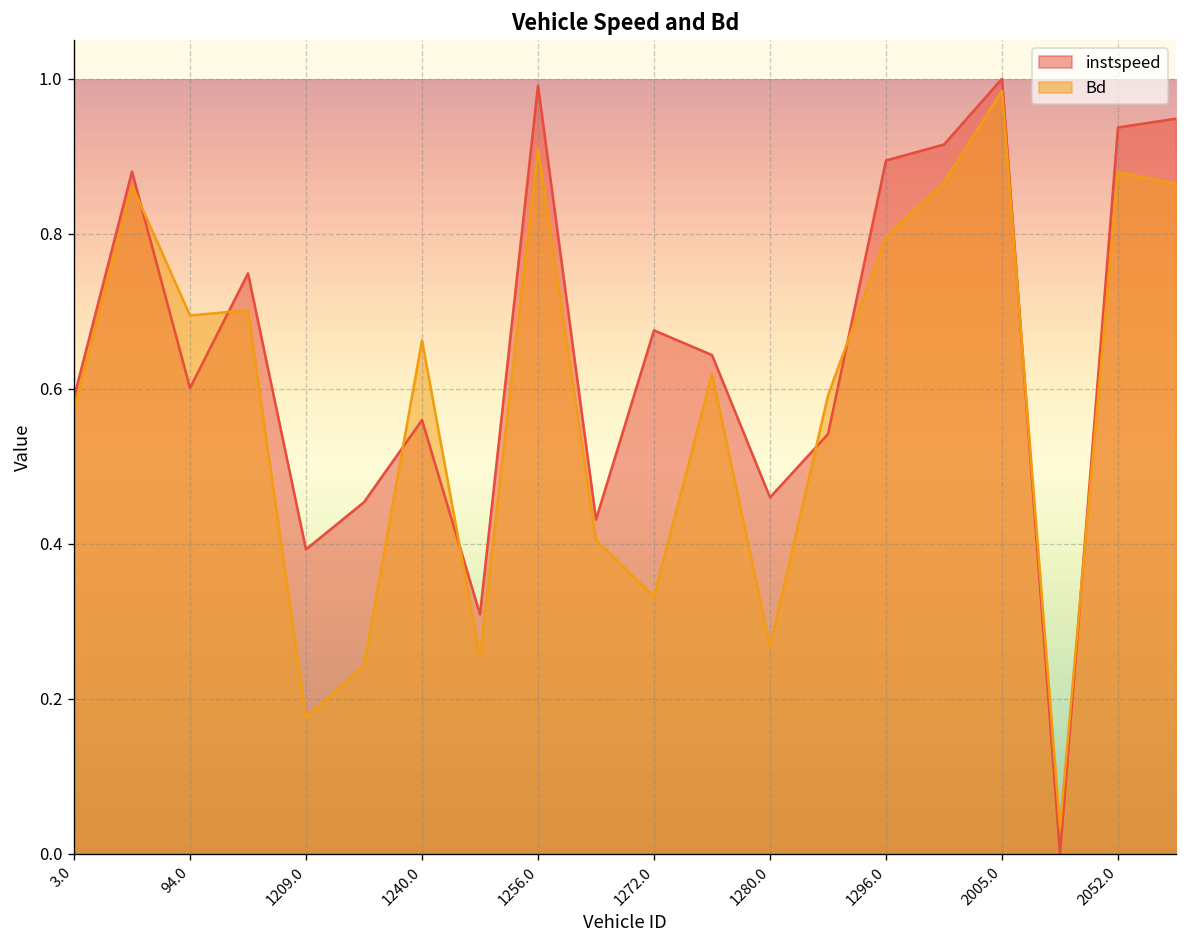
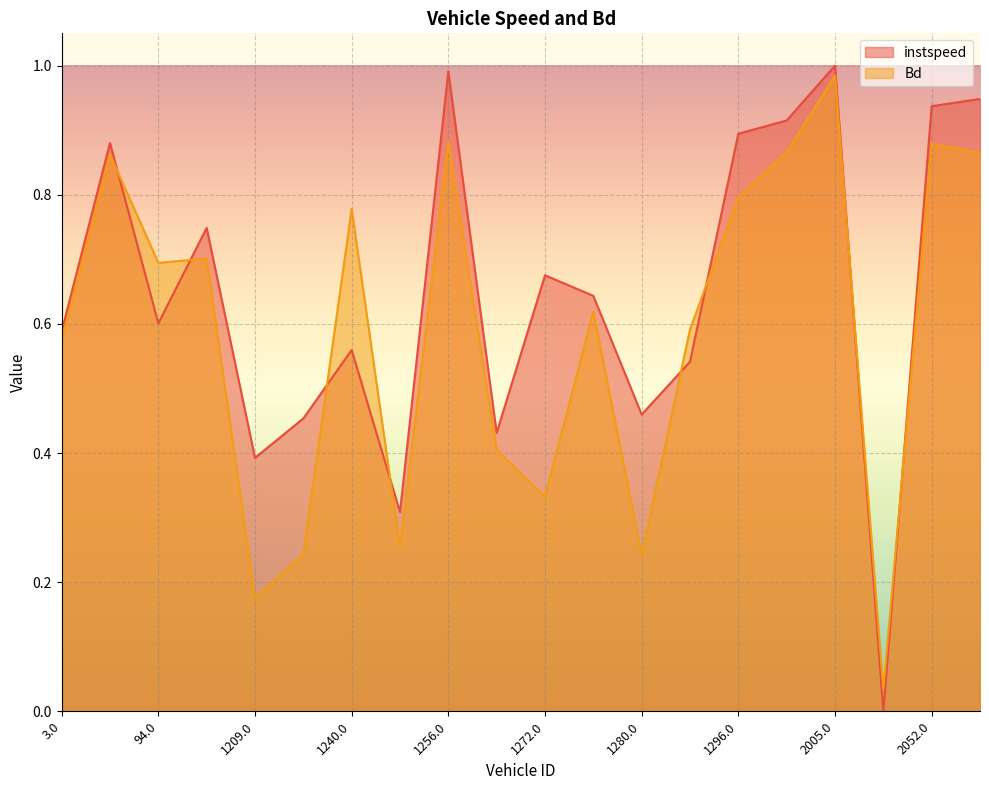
Bd, 1240.0: 0.66 -> 0.78
Bd, 1256.0: 0.91 -> 0.88
Bd, 1280.0: 0.27 -> 0.24
